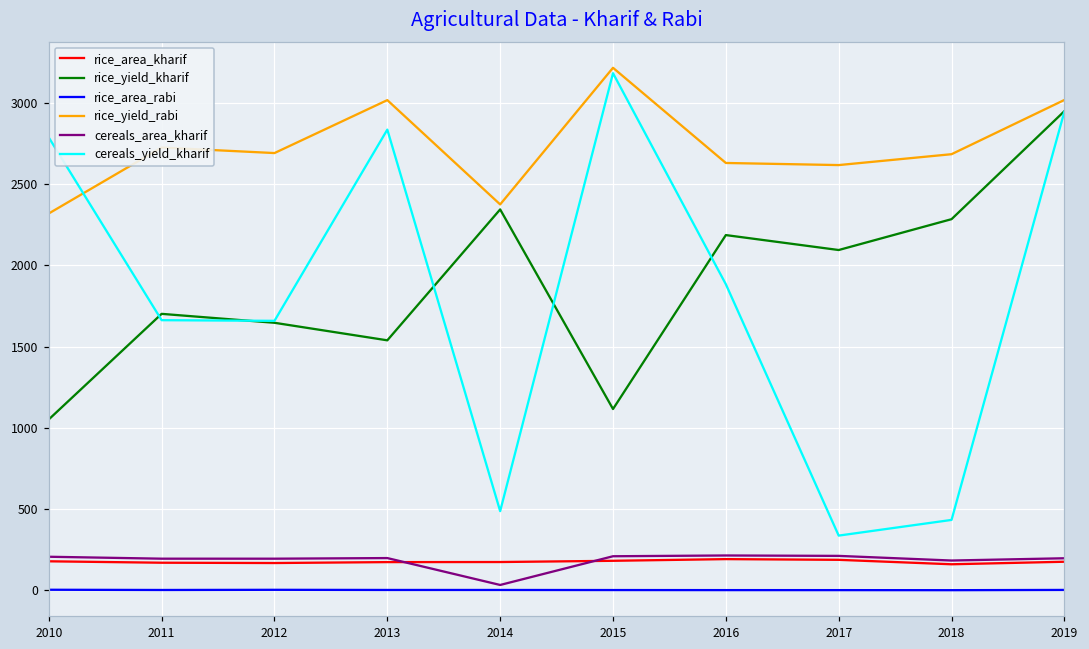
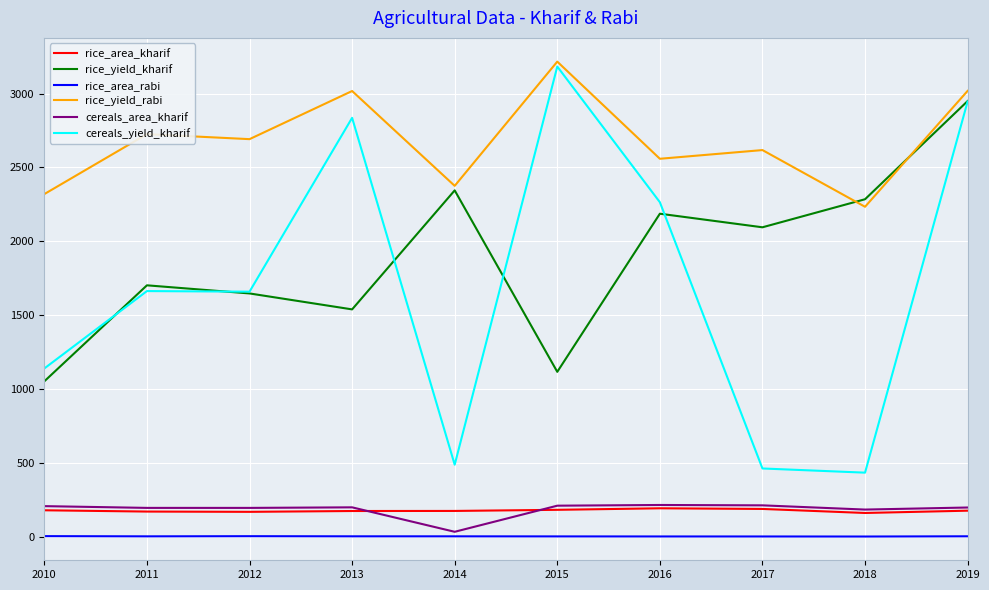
cereals_yield_kharif, 2010: 2790 -> 1140
rice_yield_rabi, 2016: 2630 -> 2560
cereals_yield_kharif, 2016: 1880 -> 2270
cereals_yield_kharif, 2017: 340 -> 460
rice_yield_rabi, 2018: 2690 -> 2230
